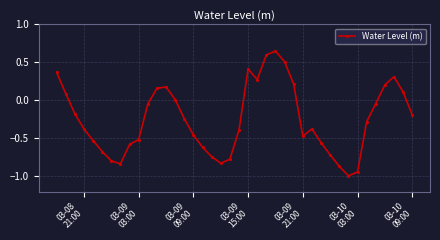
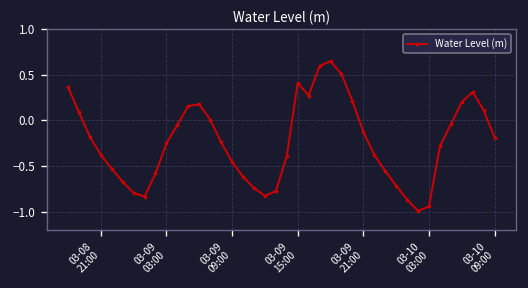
03-09 03:00: -0.5 -> -0.3
03-09 21:00: -0.5 -> -0.1
